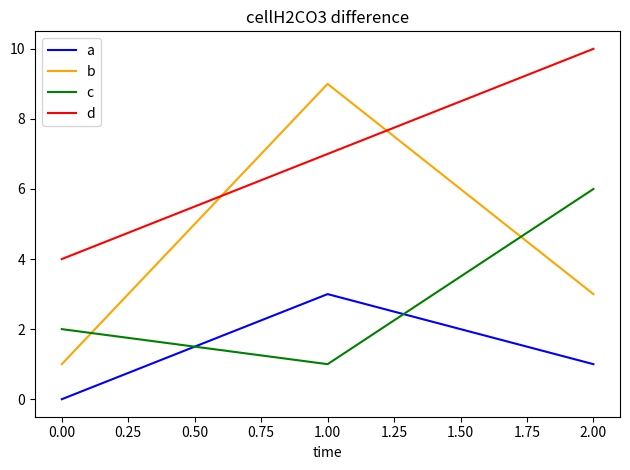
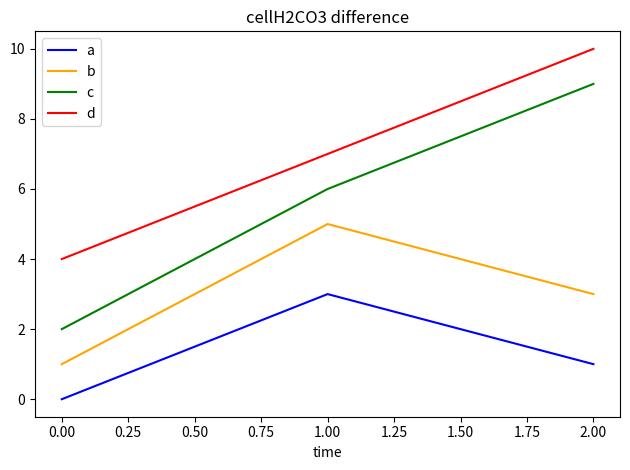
b, 1.00: 9 -> 5
c, 1.00: 1 -> 6
c, 2.00: 6 -> 9
